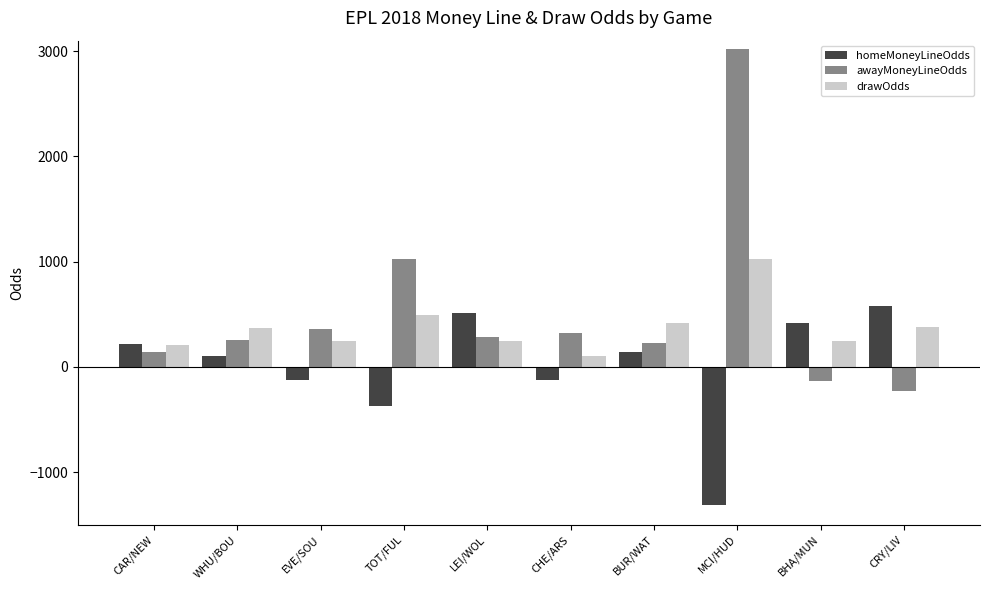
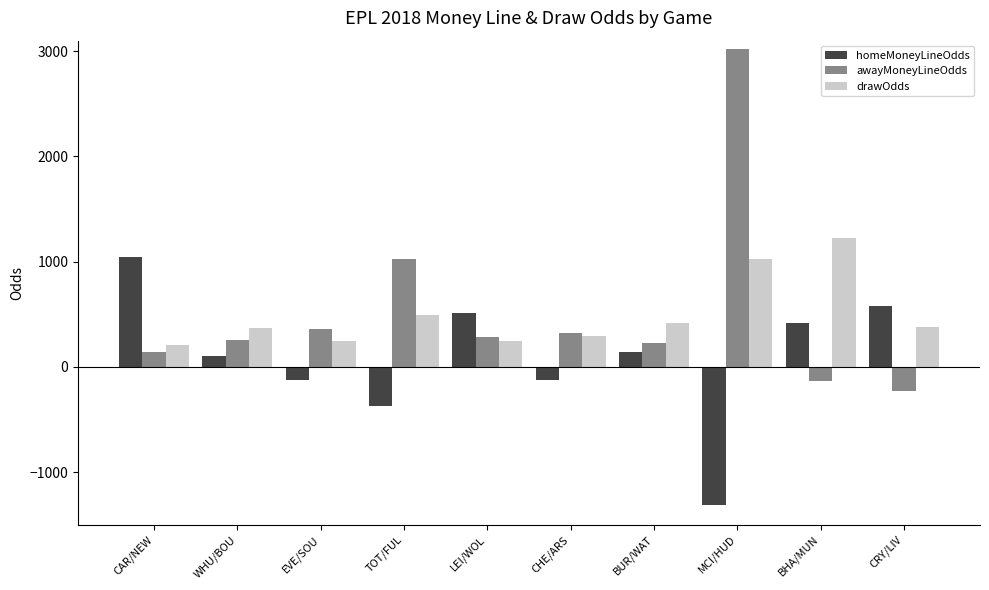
homeMoneyLineOdds, CAR/NEW: 220 -> 1050
drawOdds, CHE/ARS: 100 -> 290
drawOdds, BHA/MUN: 250 -> 1230
